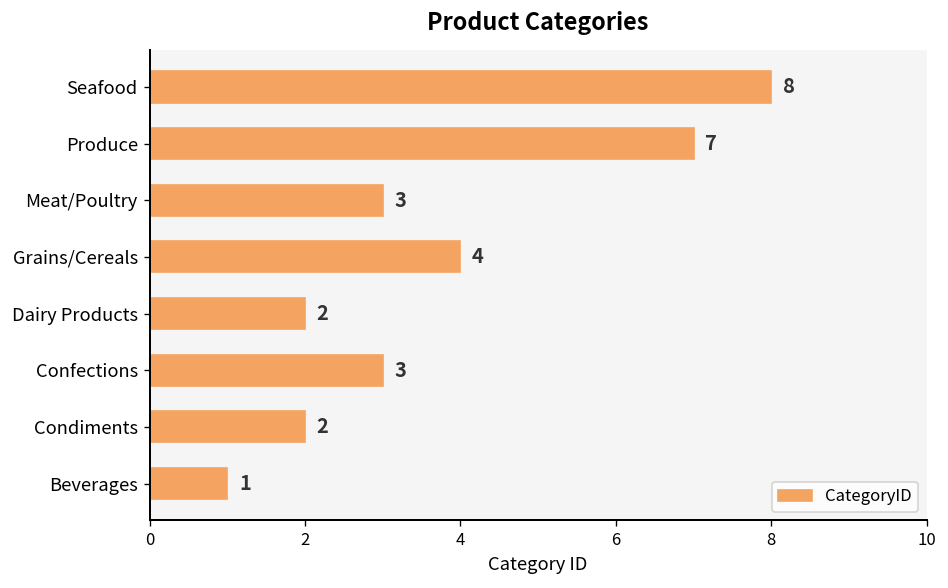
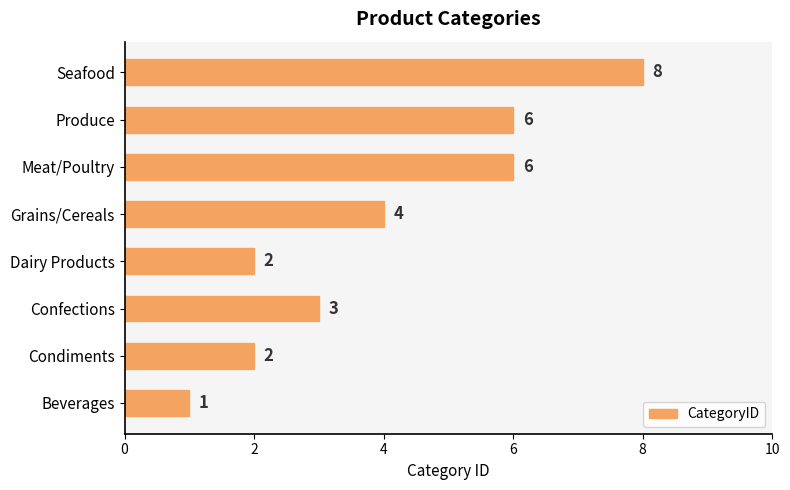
Produce: 7 -> 6
Meat/Poultry: 3 -> 6
